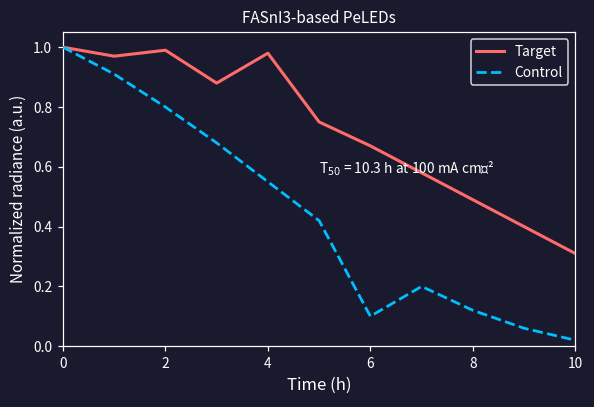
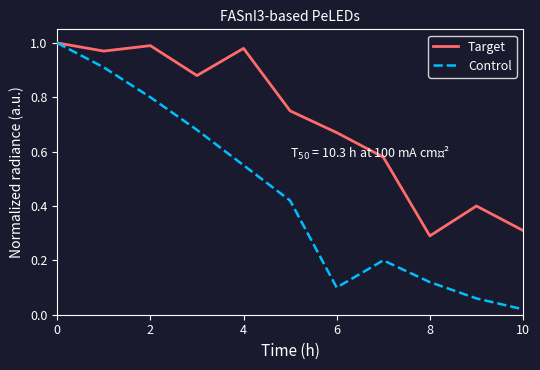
Target, 8: 0.49 -> 0.29
